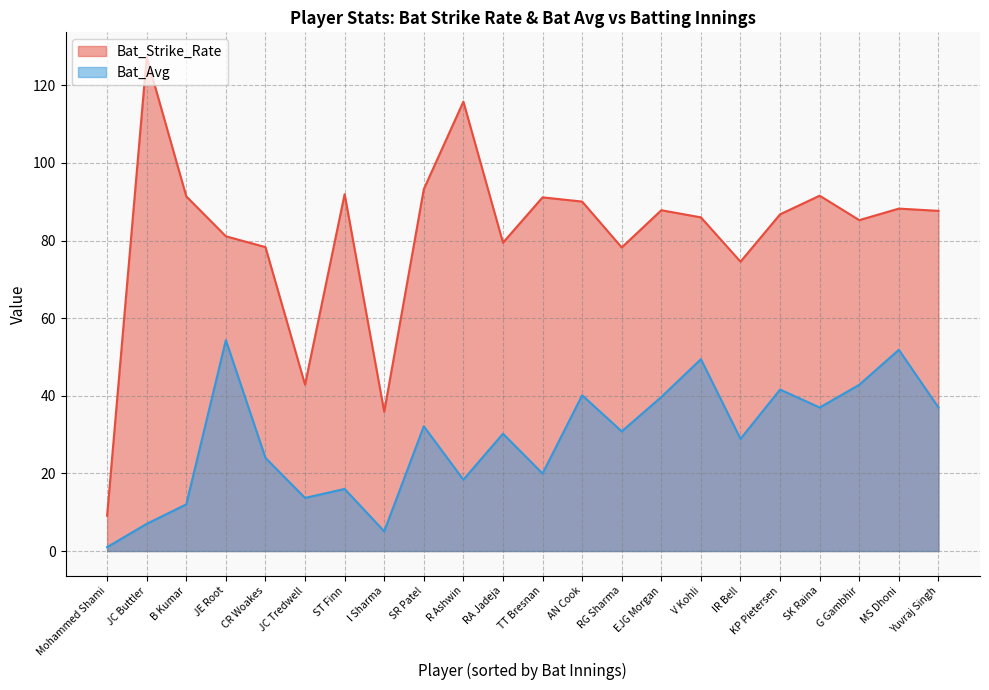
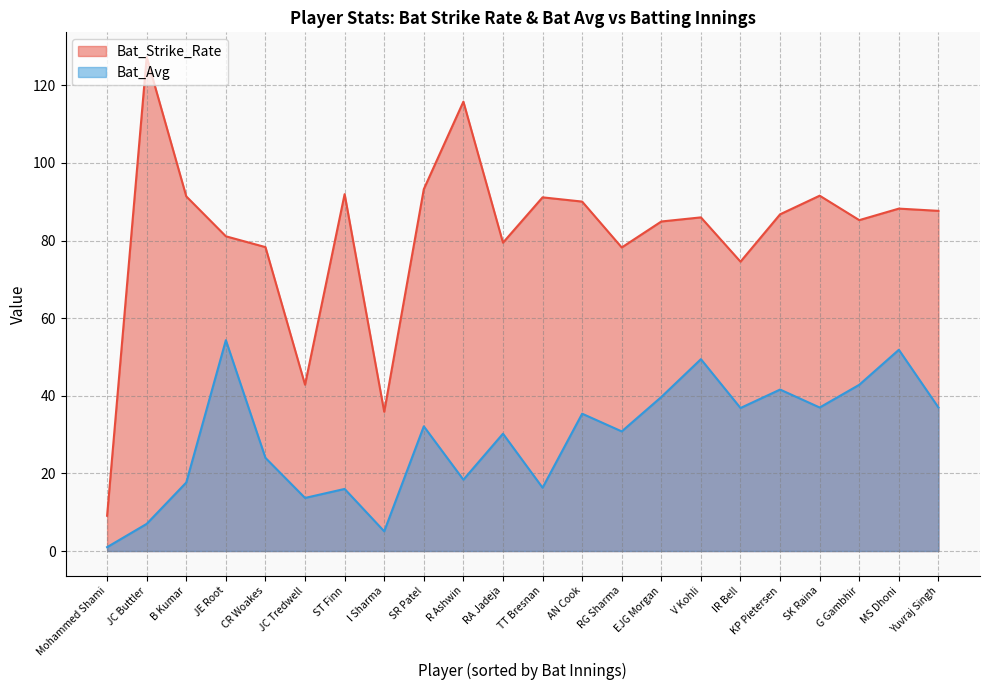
Bat_Avg, B Kumar: 12 -> 18
Bat_Avg, TT Bresnan: 20 -> 16
Bat_Avg, AN Cook: 40 -> 35
Bat_Strike_Rate, EJG Morgan: 88 -> 85
Bat_Avg, IR Bell: 29 -> 37
